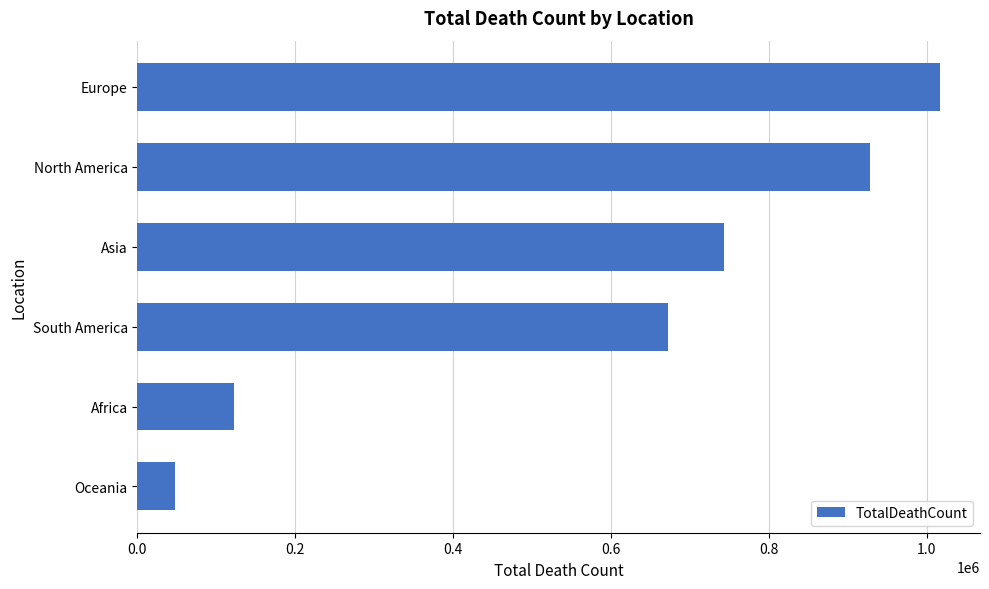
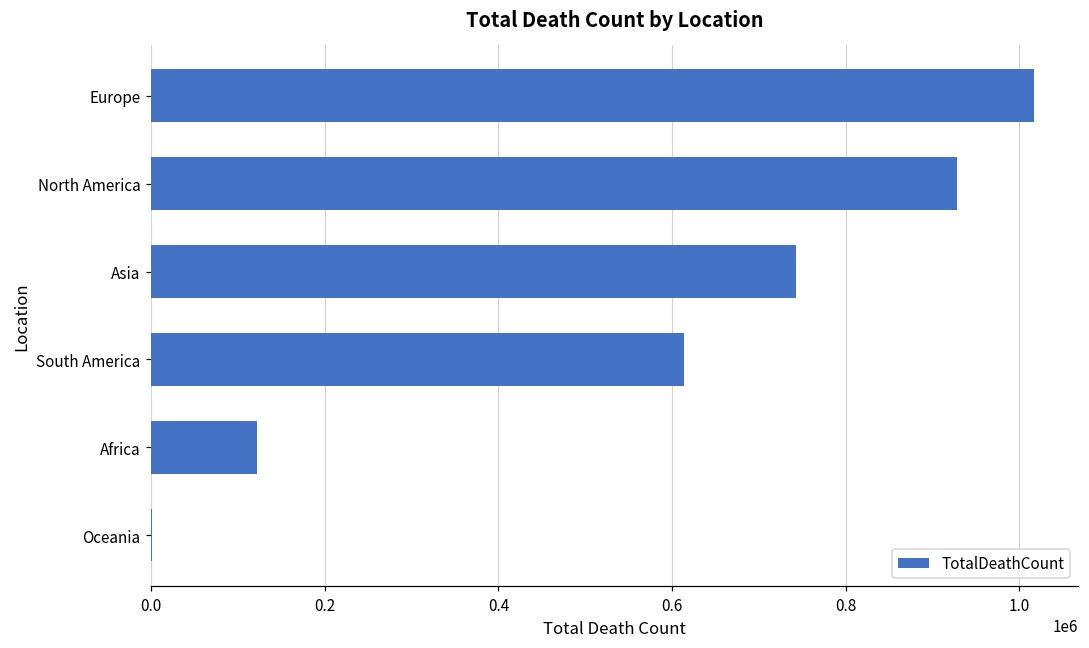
South America: 670000 -> 610000
Oceania: 50000 -> 0
